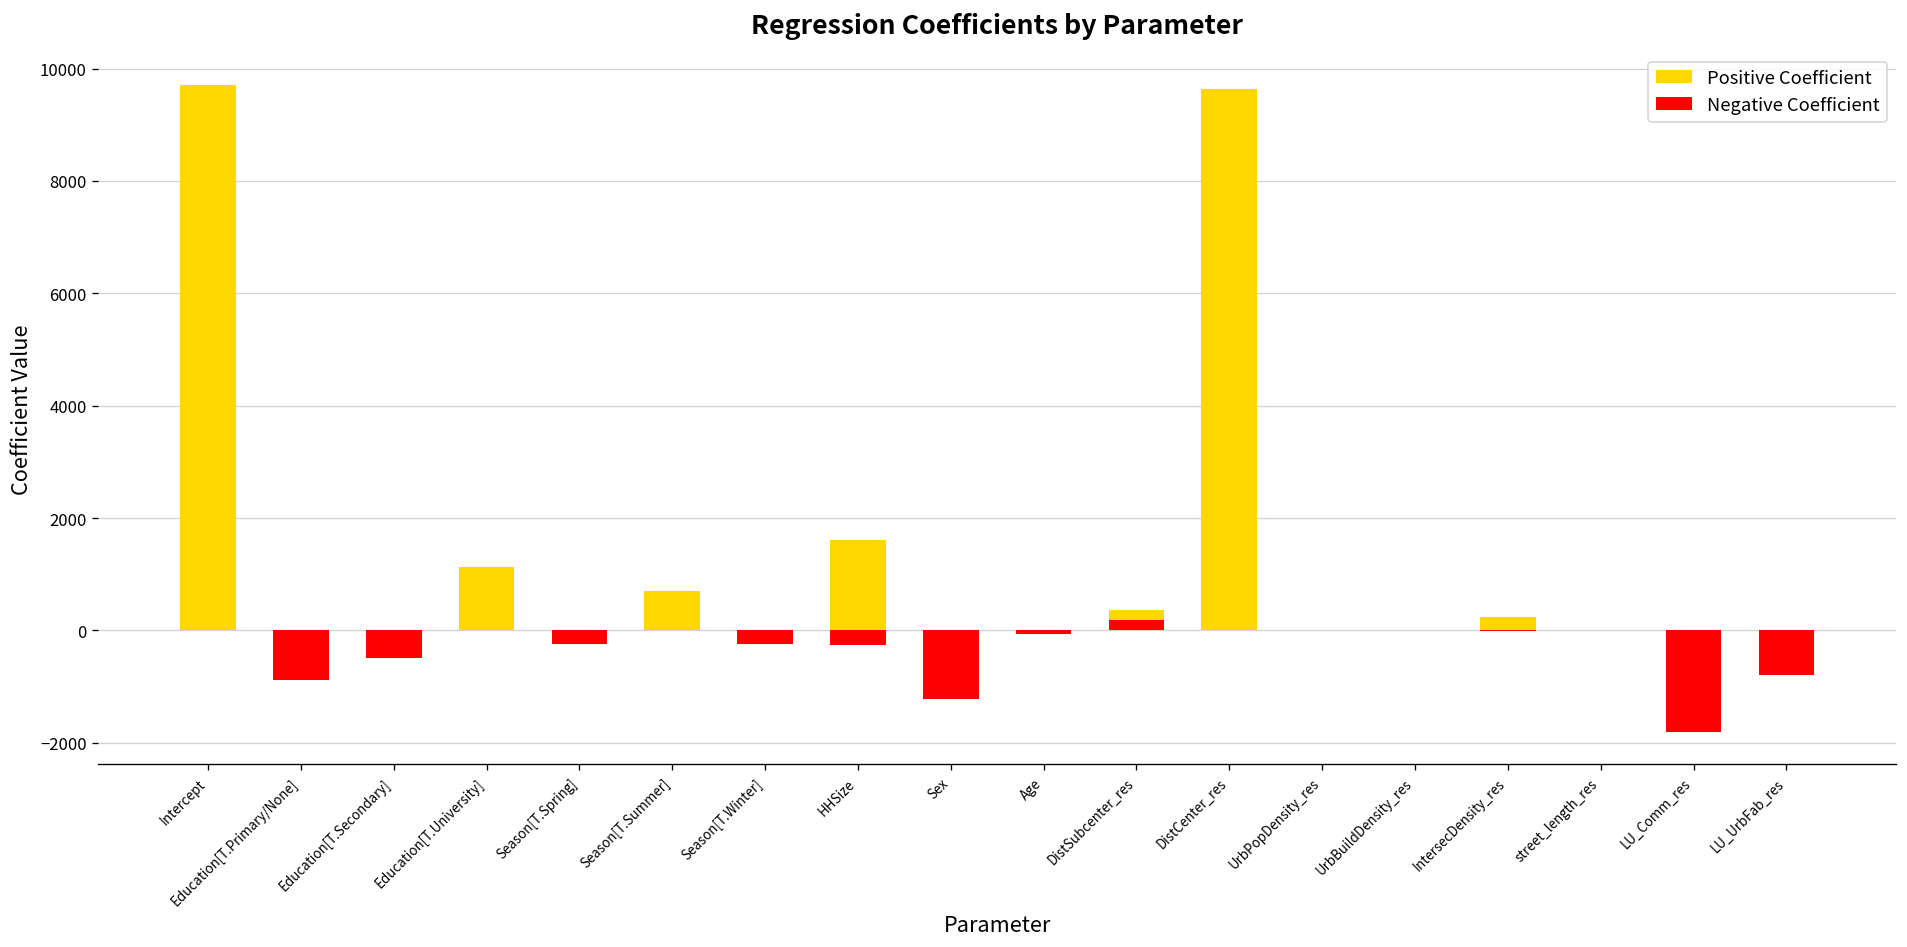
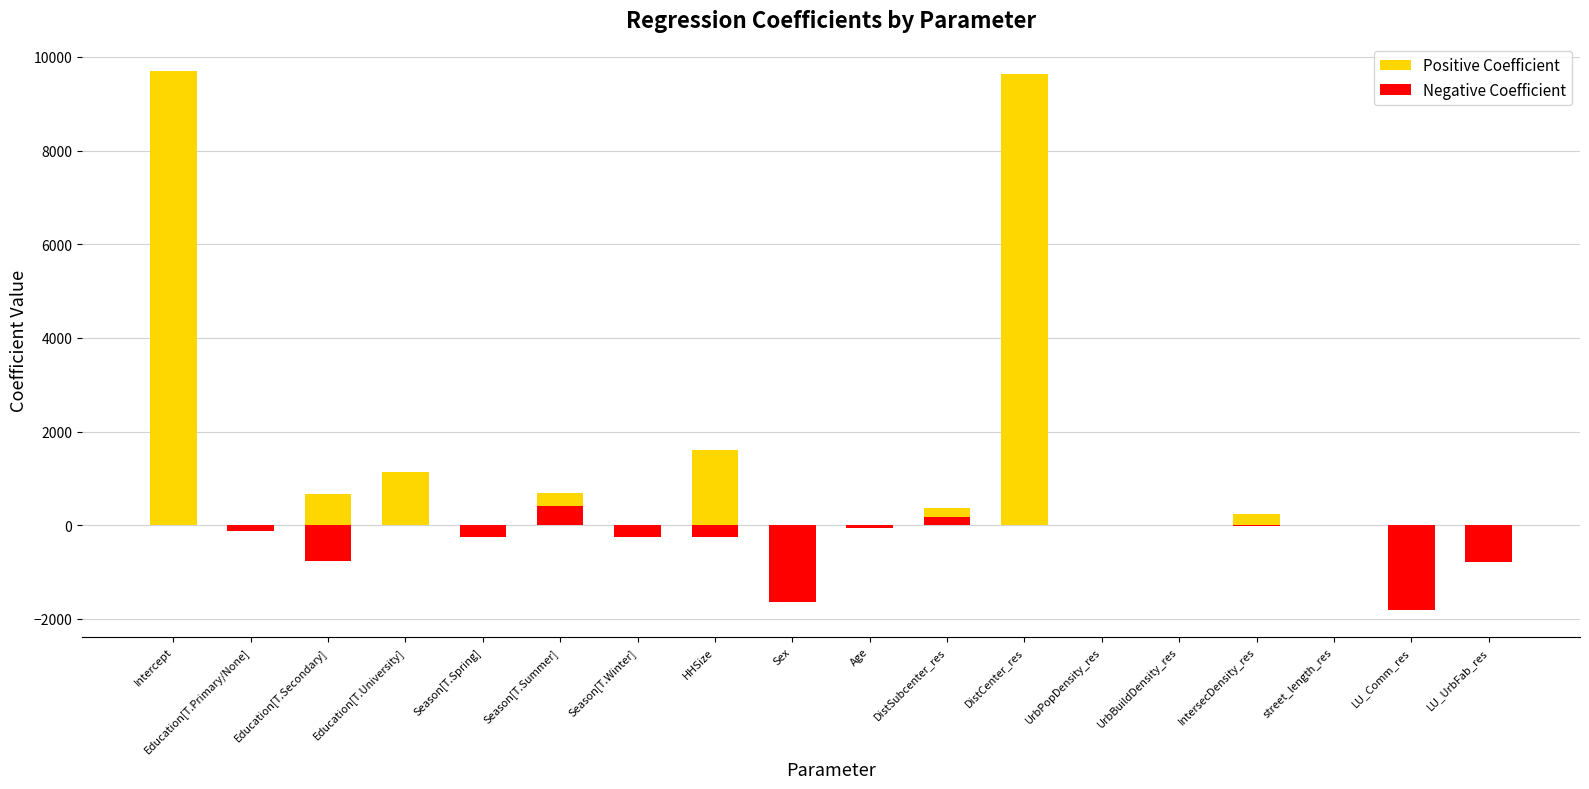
Negative Coefficient, Education[T.Primary/None]: -900 -> -100
Positive Coefficient, Education[T.Secondary]: 0 -> 700
Negative Coefficient, Education[T.Secondary]: -500 -> -800
Negative Coefficient, Season[T.Summer]: 0 -> 400
Negative Coefficient, Sex: -1200 -> -1600
